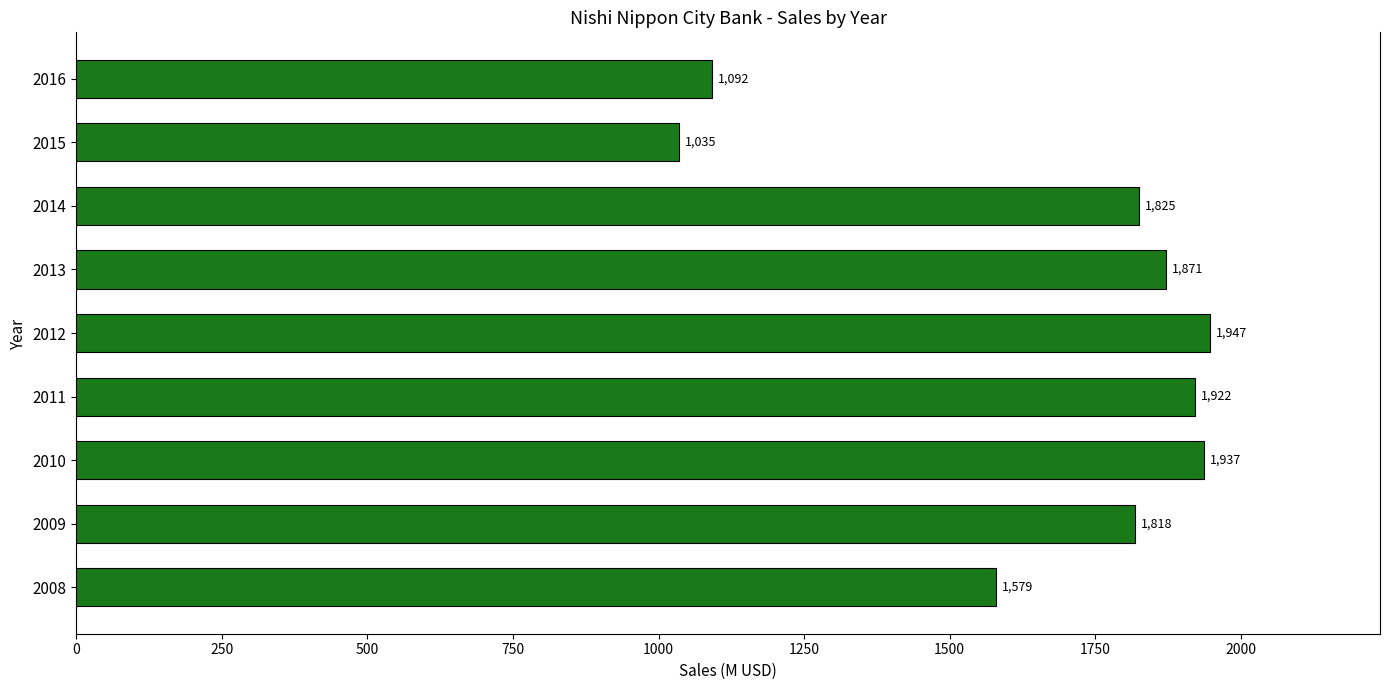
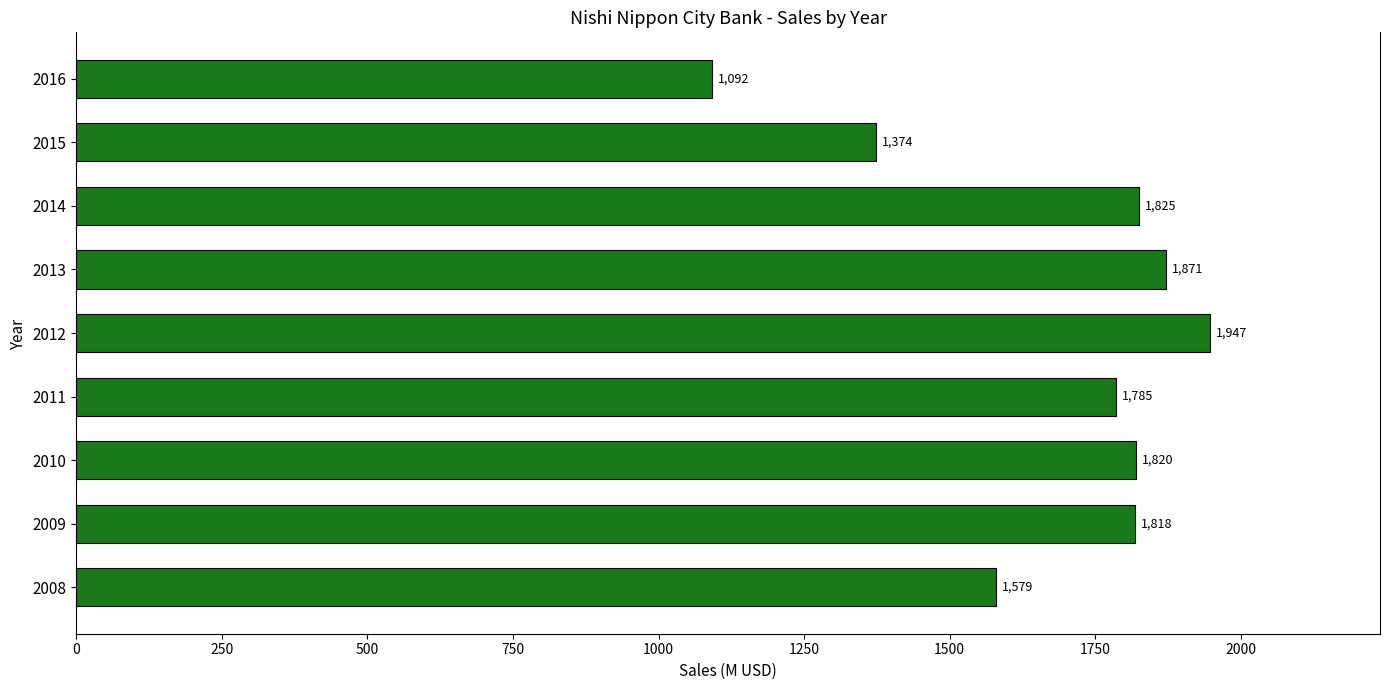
2015: 1,035 -> 1,374
2011: 1,922 -> 1,785
2010: 1,937 -> 1,820
